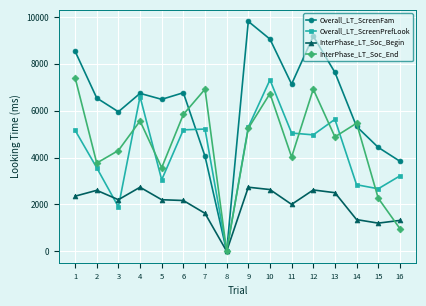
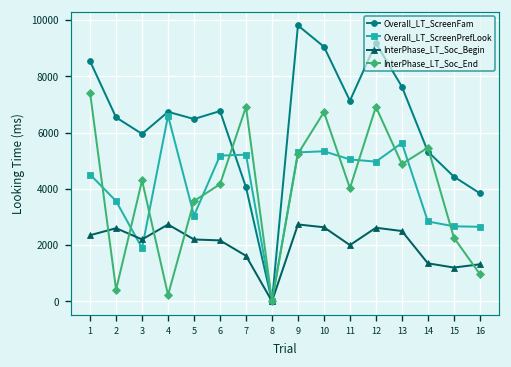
Overall_LT_ScreenPrefLook, 1: 5200 -> 4500
InterPhase_LT_Soc_End, 2: 3800 -> 400
InterPhase_LT_Soc_End, 4: 5600 -> 200
InterPhase_LT_Soc_End, 6: 5800 -> 4200
Overall_LT_ScreenPrefLook, 10: 7300 -> 5300
Overall_LT_ScreenPrefLook, 16: 3200 -> 2700
